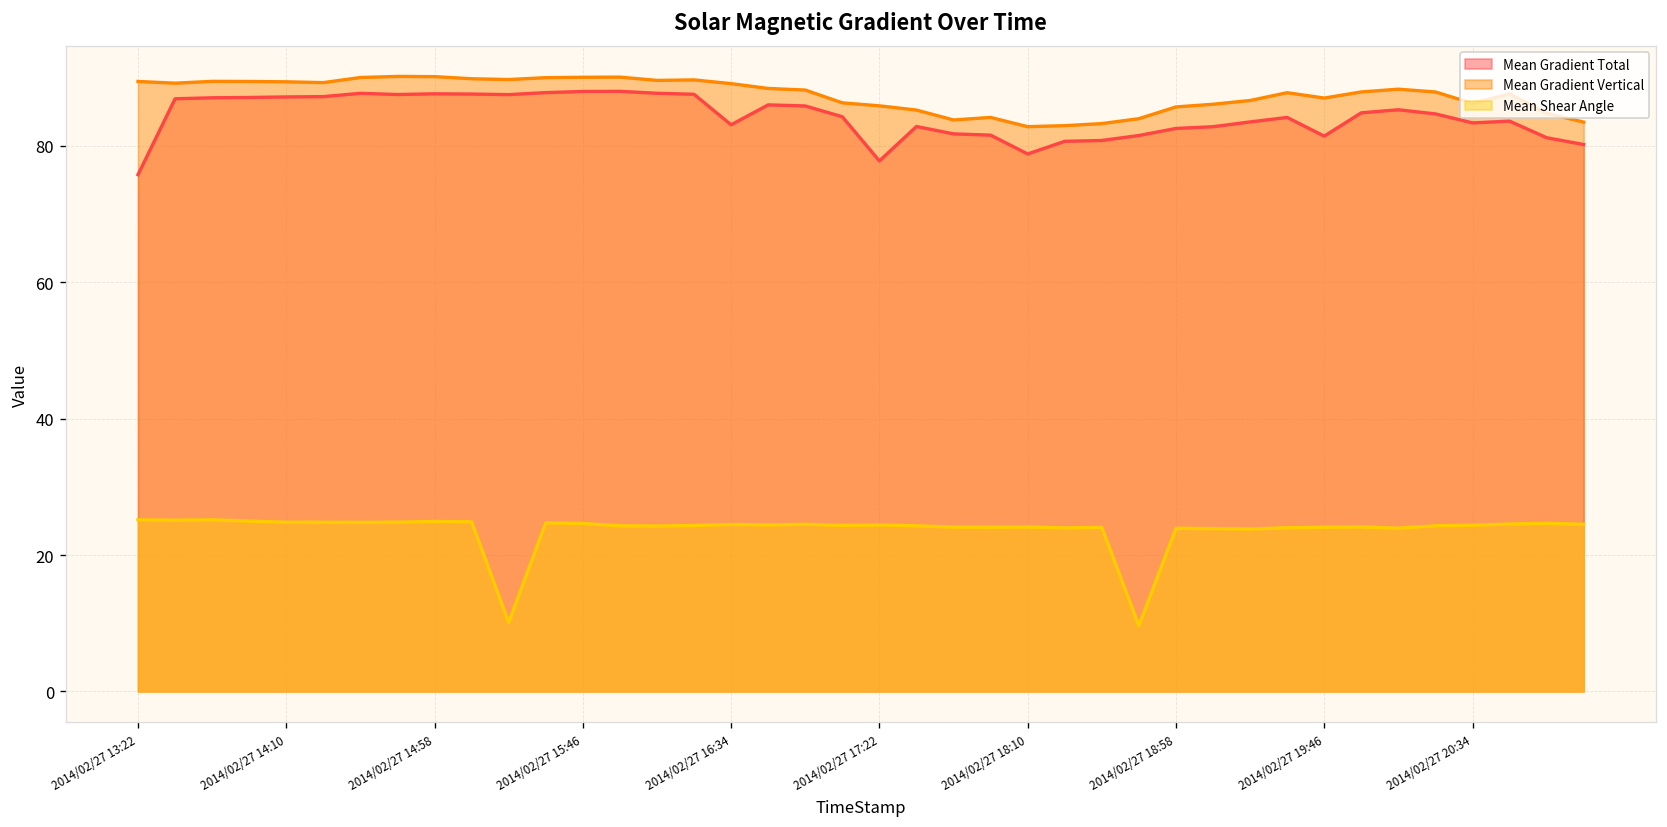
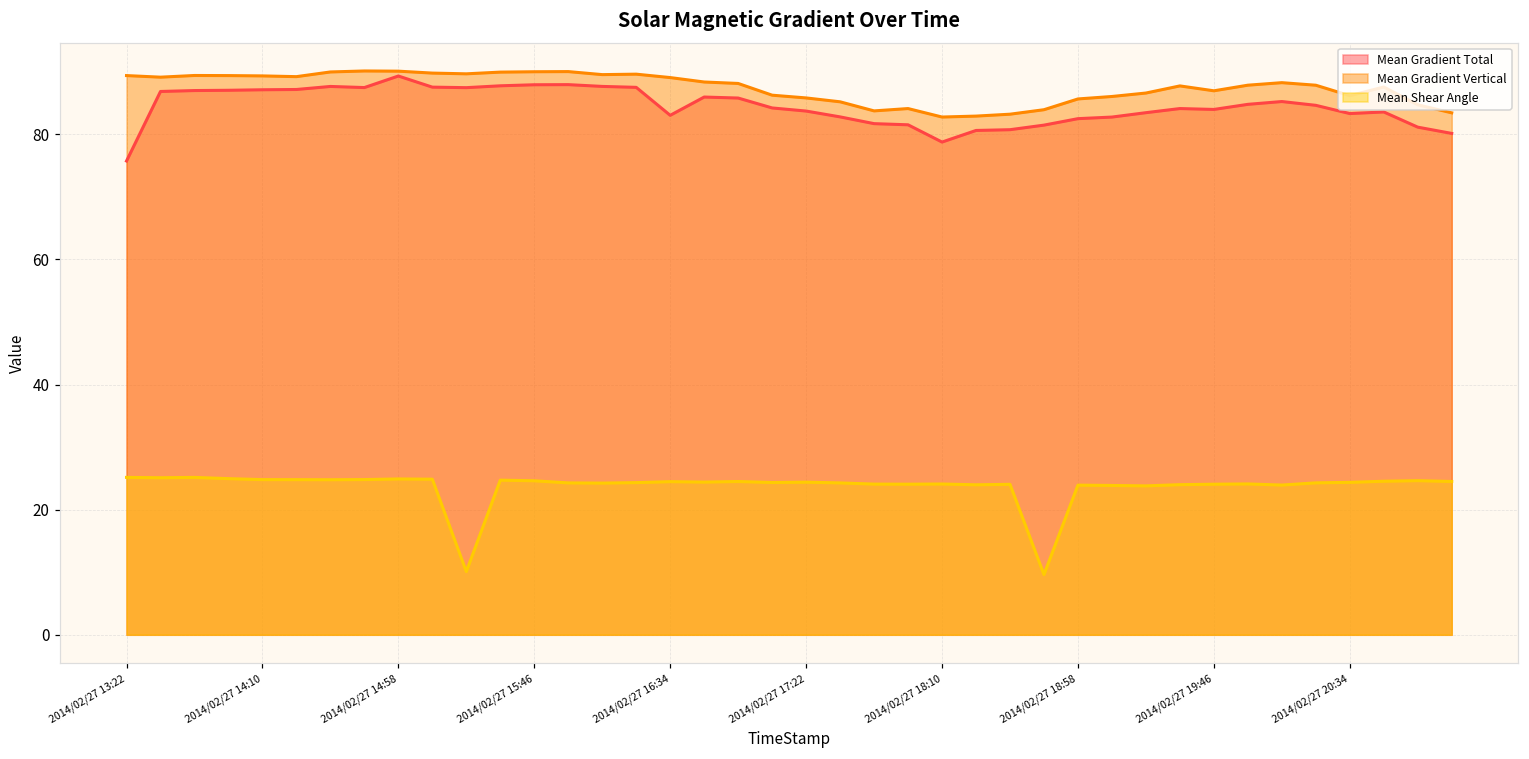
Mean Gradient Total, 2014/02/27 14:58: 88 -> 89
Mean Gradient Total, 2014/02/27 17:22: 78 -> 84
Mean Gradient Total, 2014/02/27 19:46: 81 -> 84
